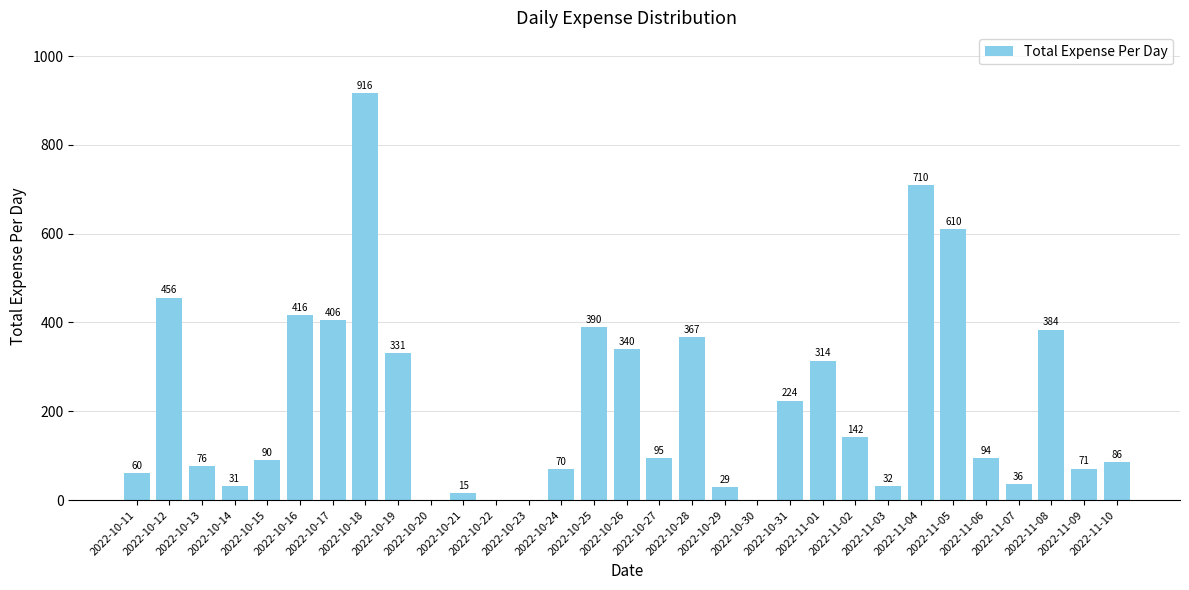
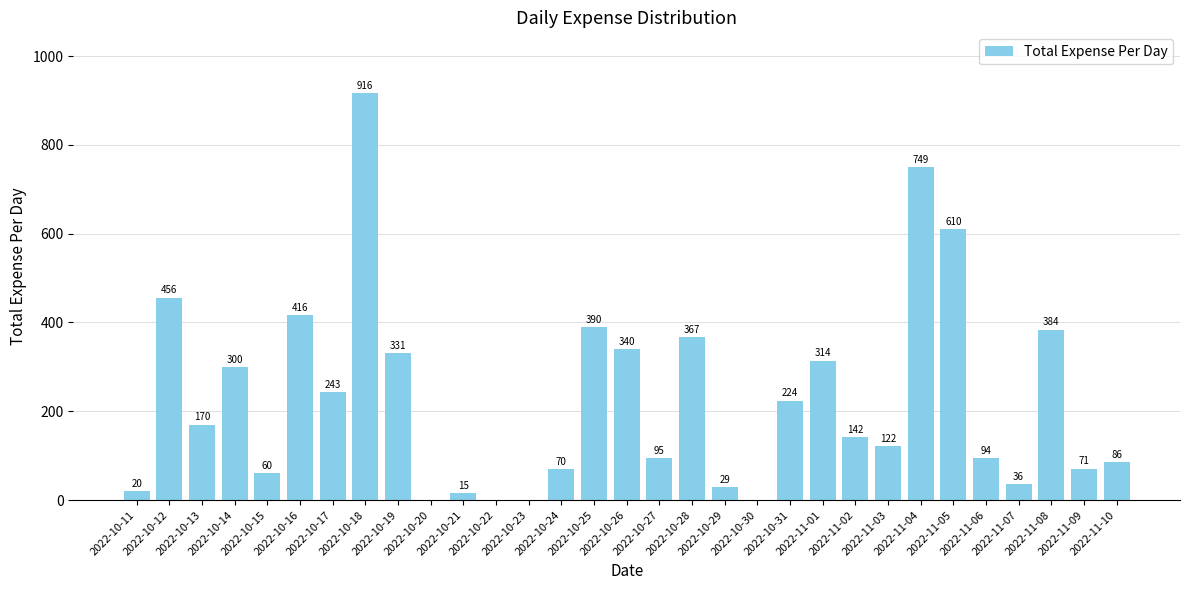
2022-10-11: 60 -> 20
2022-10-13: 76 -> 170
2022-10-14: 31 -> 300
2022-10-15: 90 -> 60
2022-10-17: 406 -> 243
2022-11-03: 32 -> 122
2022-11-04: 710 -> 749
